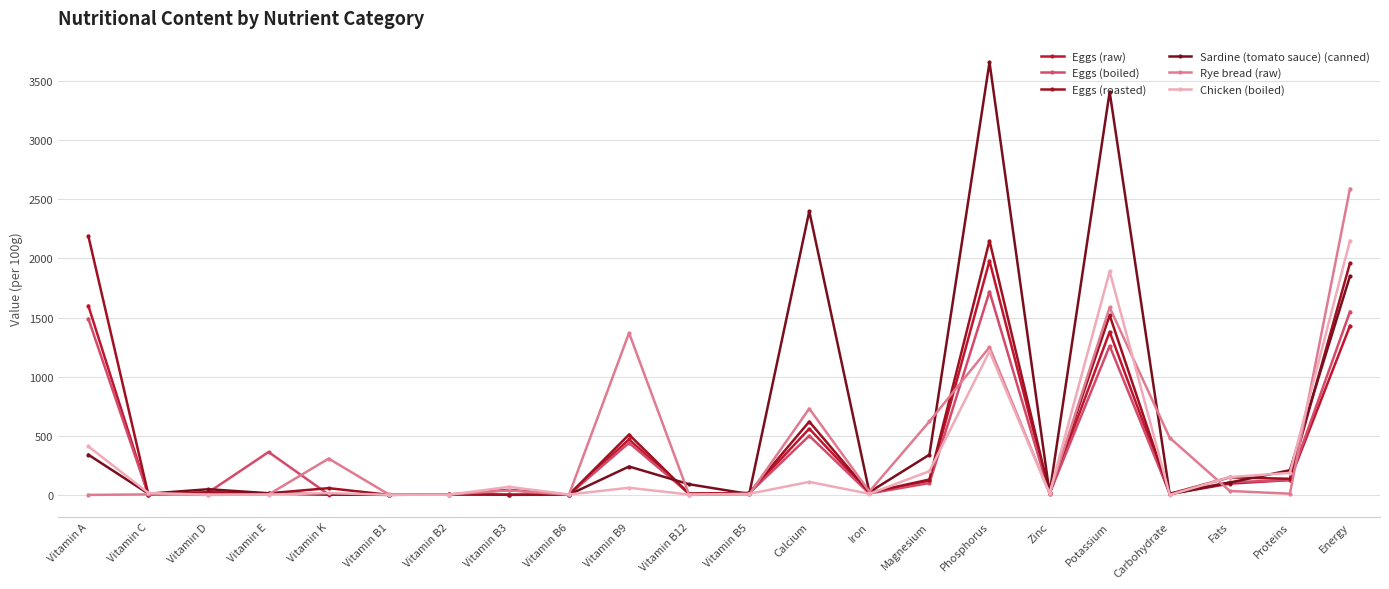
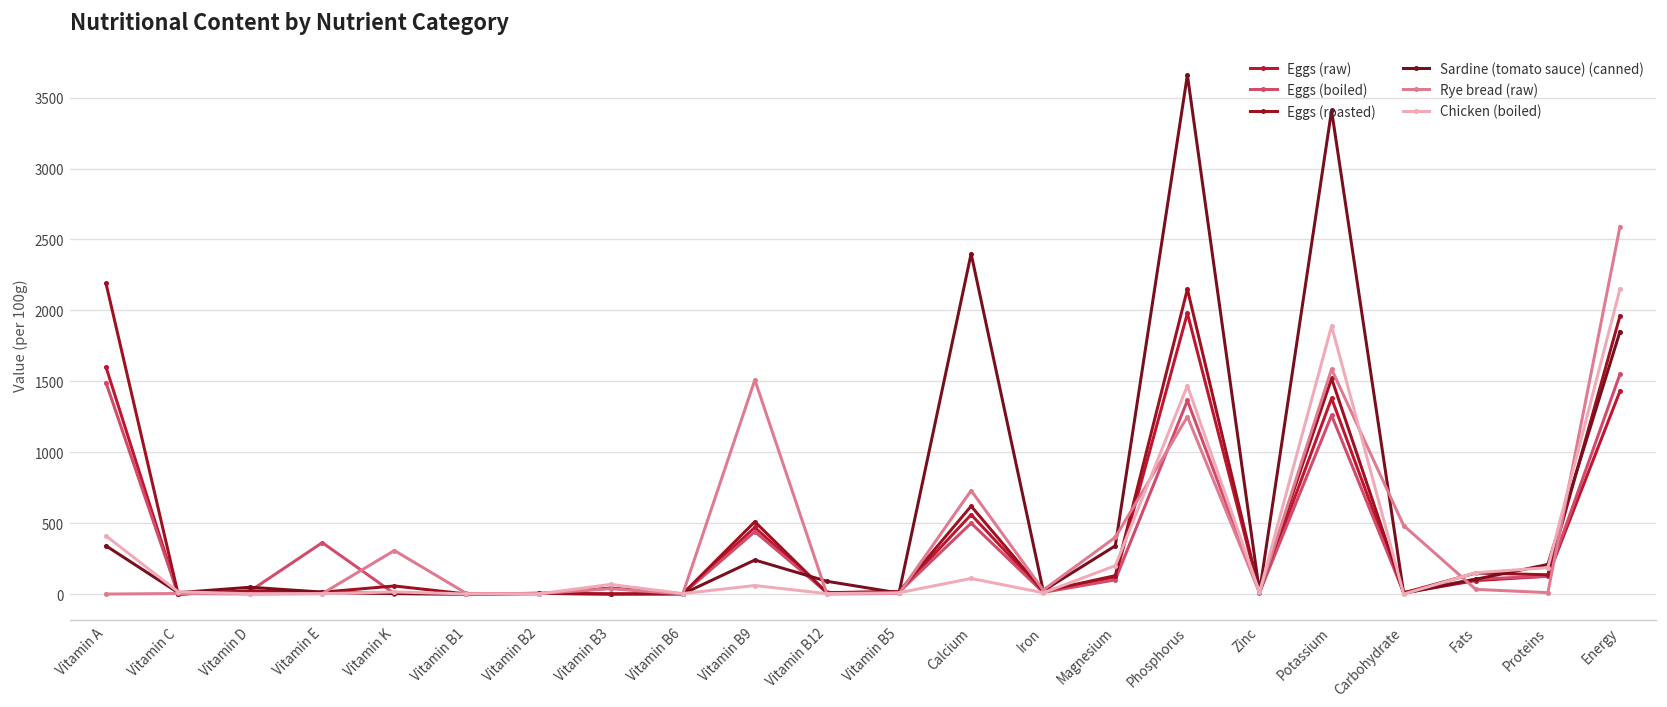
Rye bread (raw), Vitamin B9: 1370 -> 1510
Rye bread (raw), Magnesium: 620 -> 400
Eggs (boiled), Phosphorus: 1720 -> 1370
Chicken (boiled), Phosphorus: 1210 -> 1470
